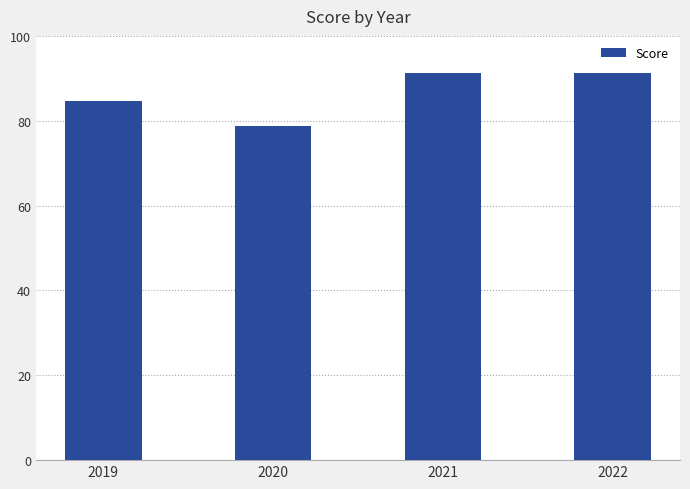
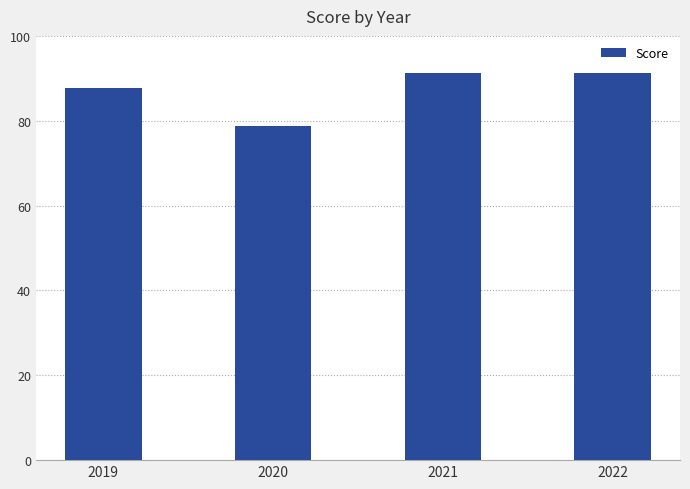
2019: 85 -> 88
